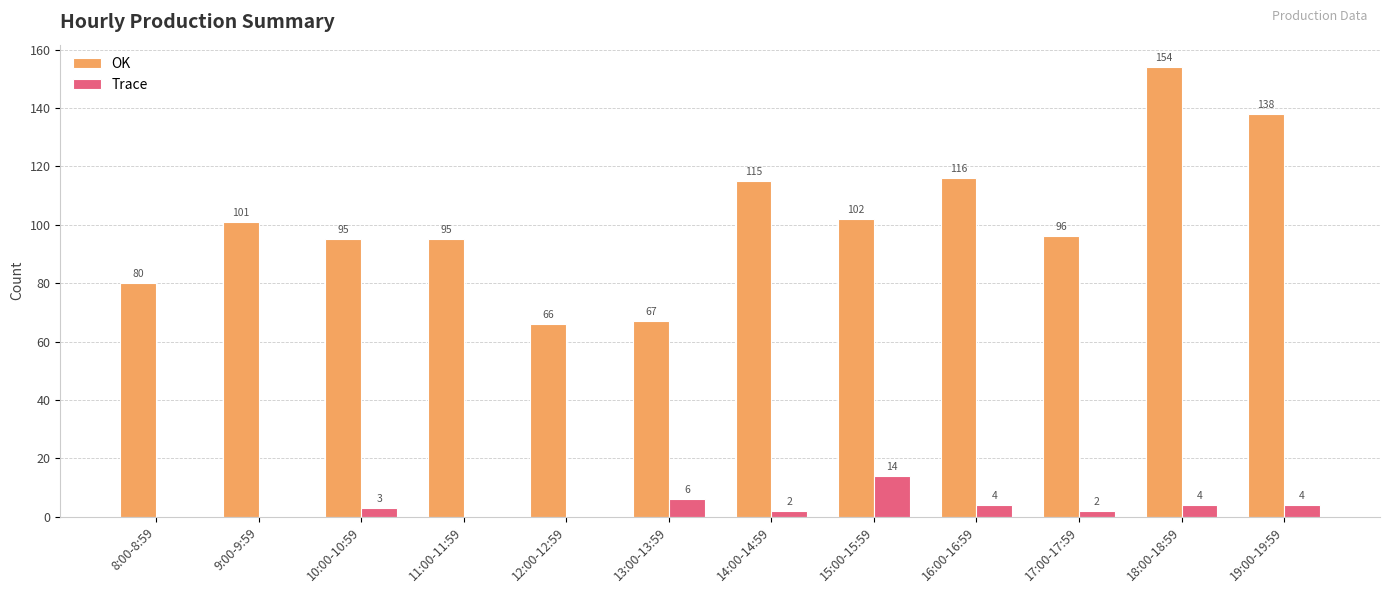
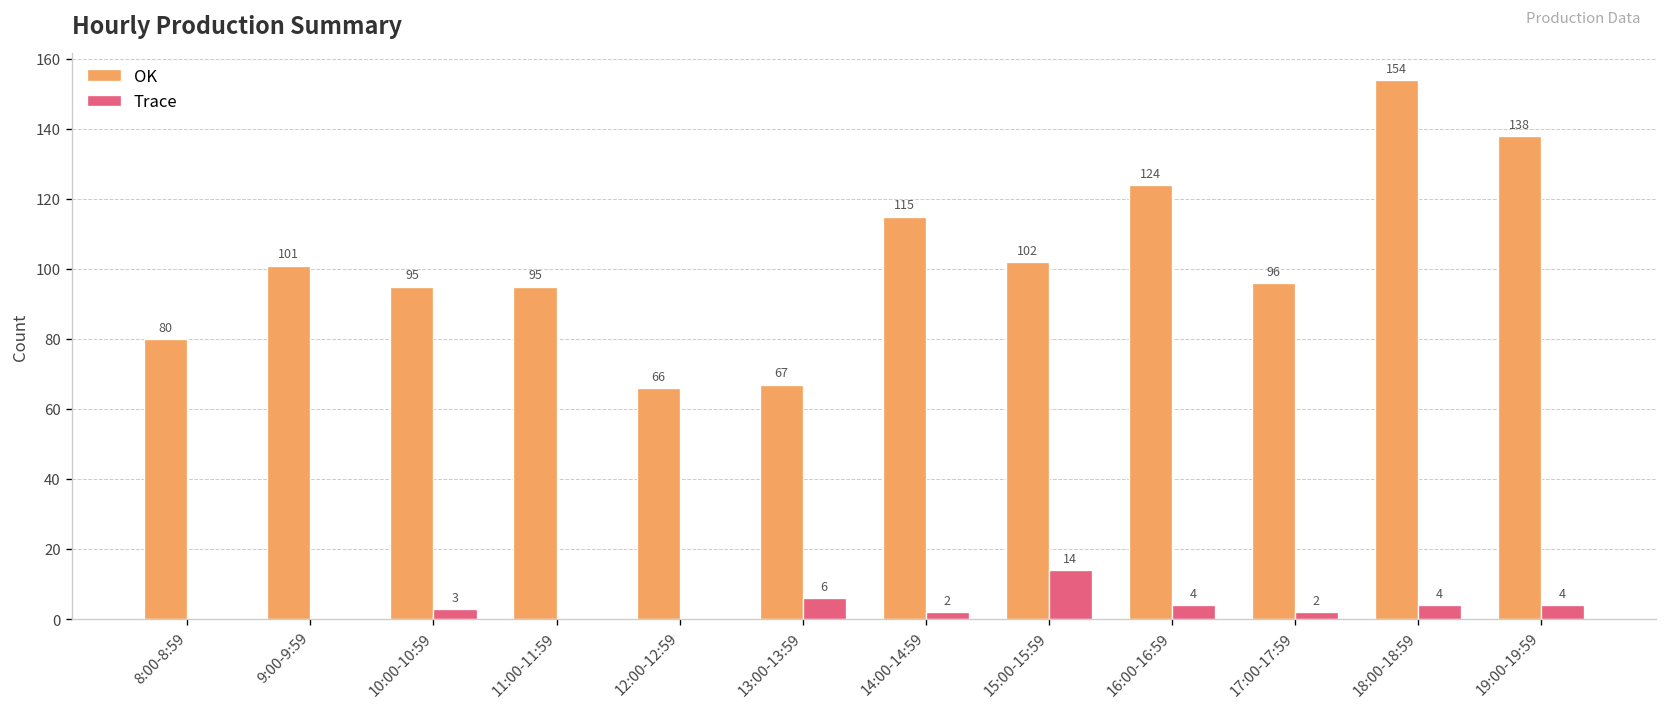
OK, 16:00-16:59: 116 -> 124
